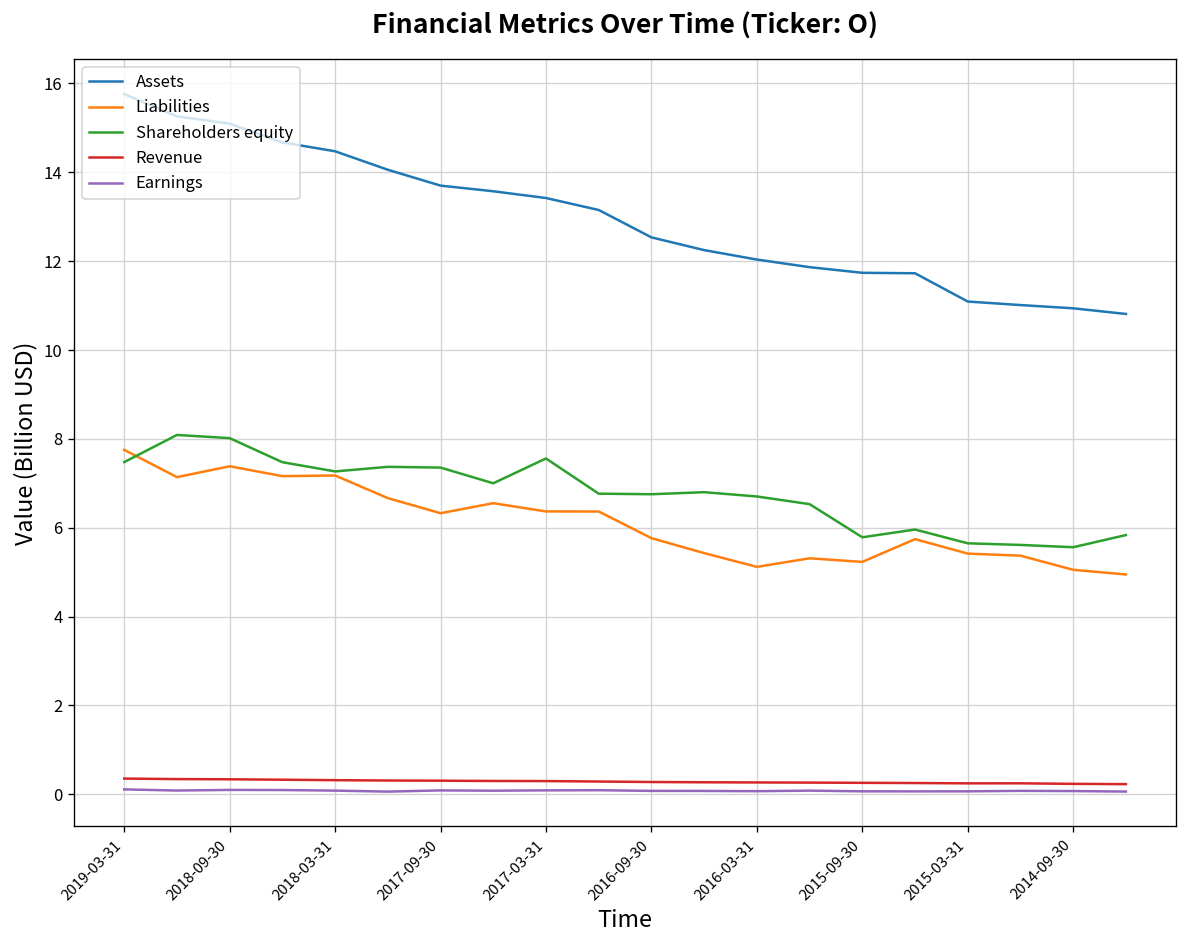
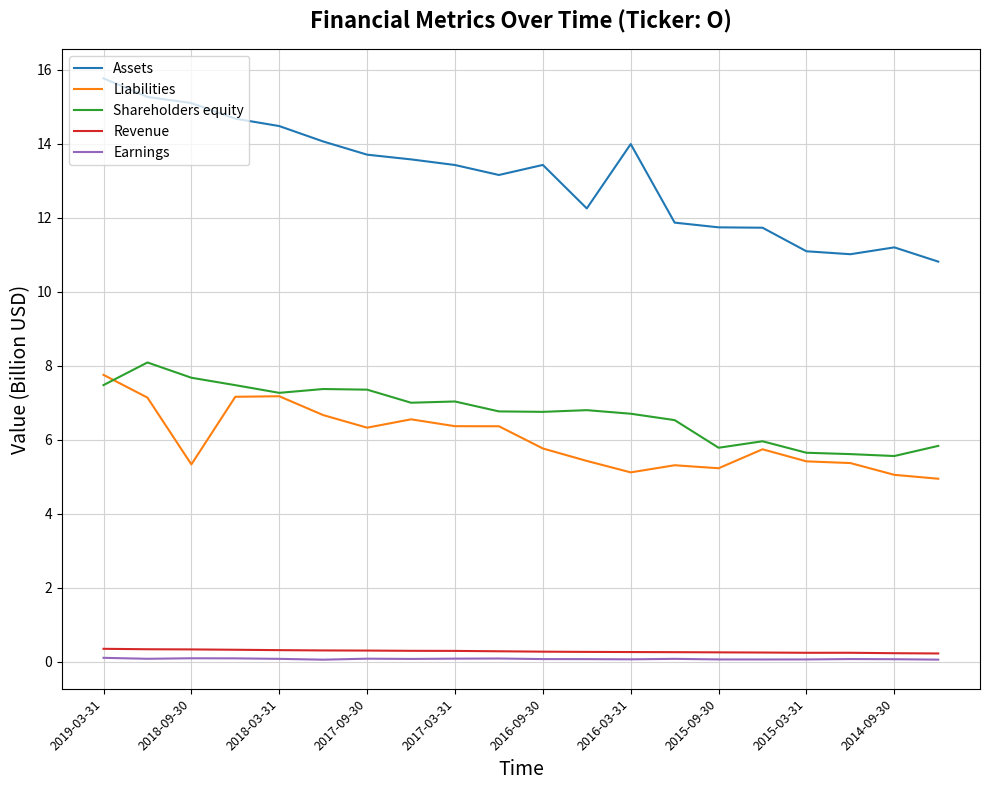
Liabilities, 2018-09-30: 7.4 -> 5.3
Shareholders equity, 2018-09-30: 8.0 -> 7.7
Shareholders equity, 2017-03-31: 7.6 -> 7.0
Assets, 2016-09-30: 12.5 -> 13.4
Assets, 2016-03-31: 12.0 -> 14.0
Assets, 2014-09-30: 10.9 -> 11.2
